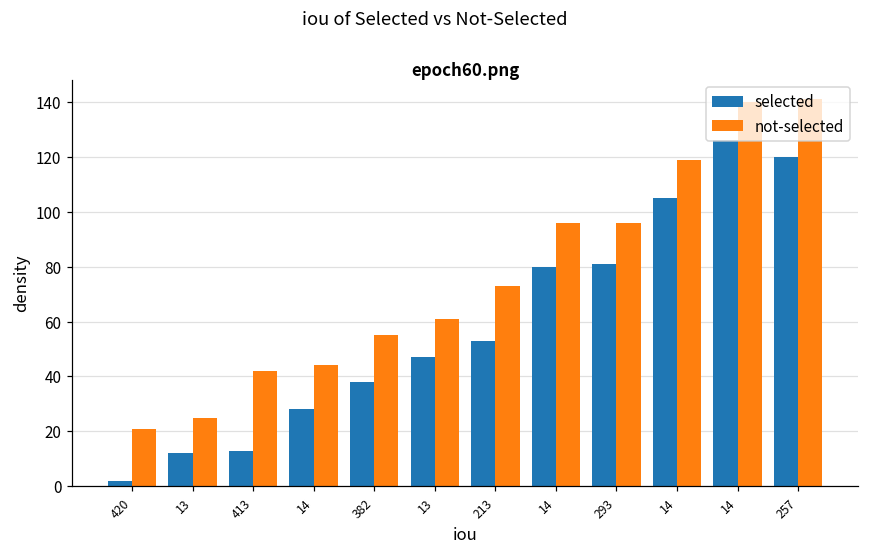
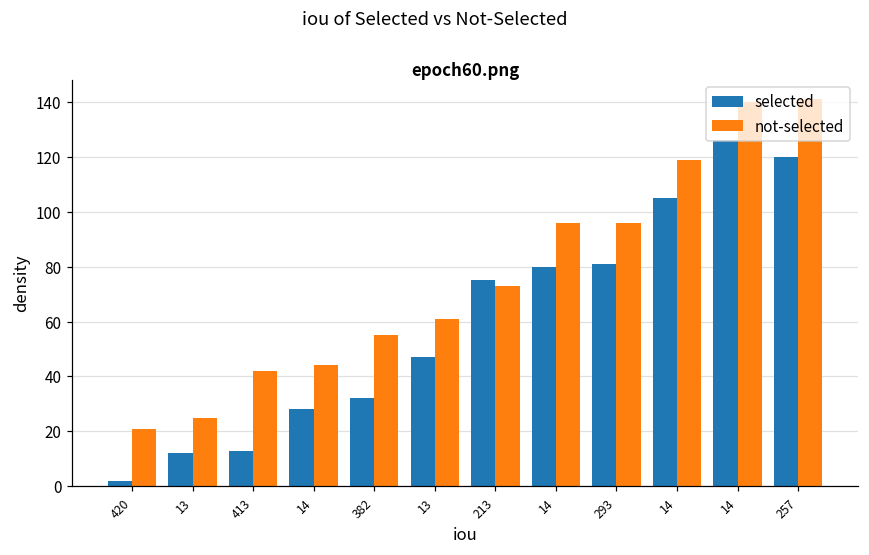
selected, 382: 38 -> 32
selected, 213: 53 -> 75
